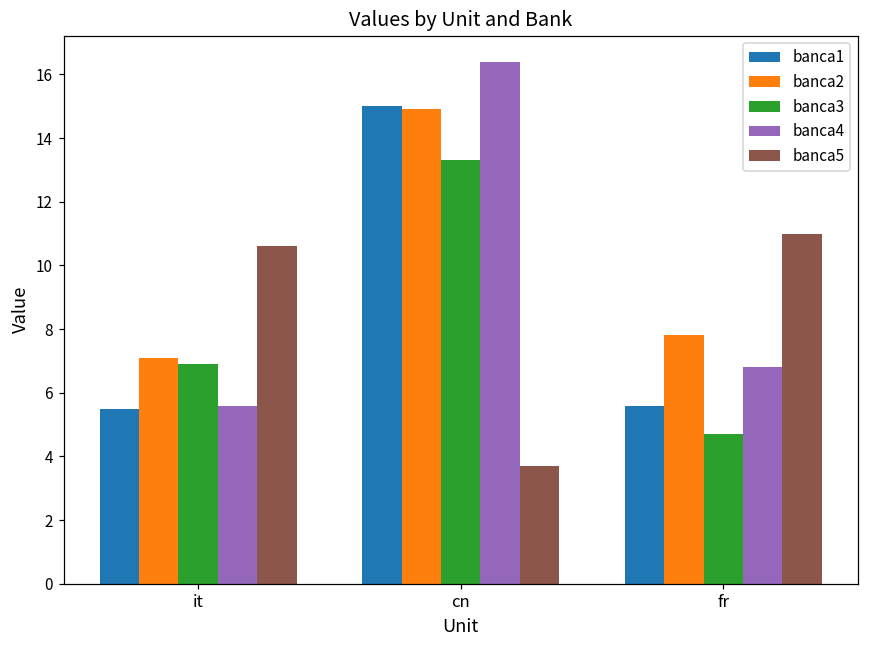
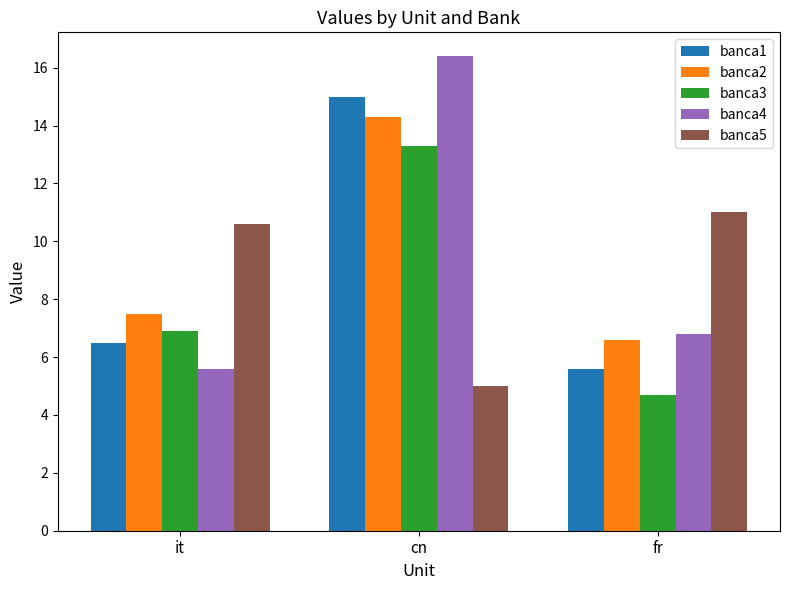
banca1, it: 5.5 -> 6.5
banca2, it: 7.1 -> 7.5
banca2, cn: 14.9 -> 14.3
banca5, cn: 3.7 -> 5.0
banca2, fr: 7.8 -> 6.6
